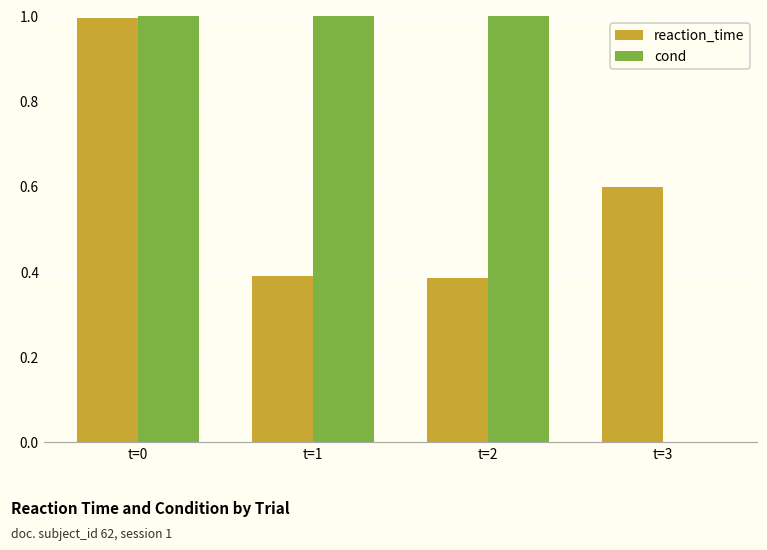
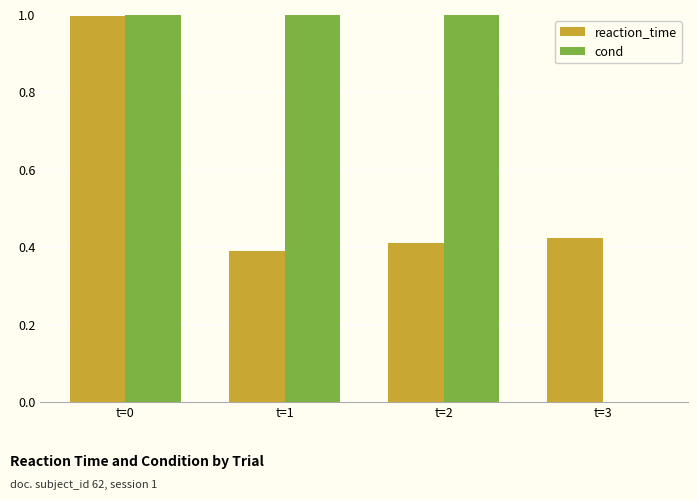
reaction_time, t=2: 0.39 -> 0.41
reaction_time, t=3: 0.60 -> 0.42
